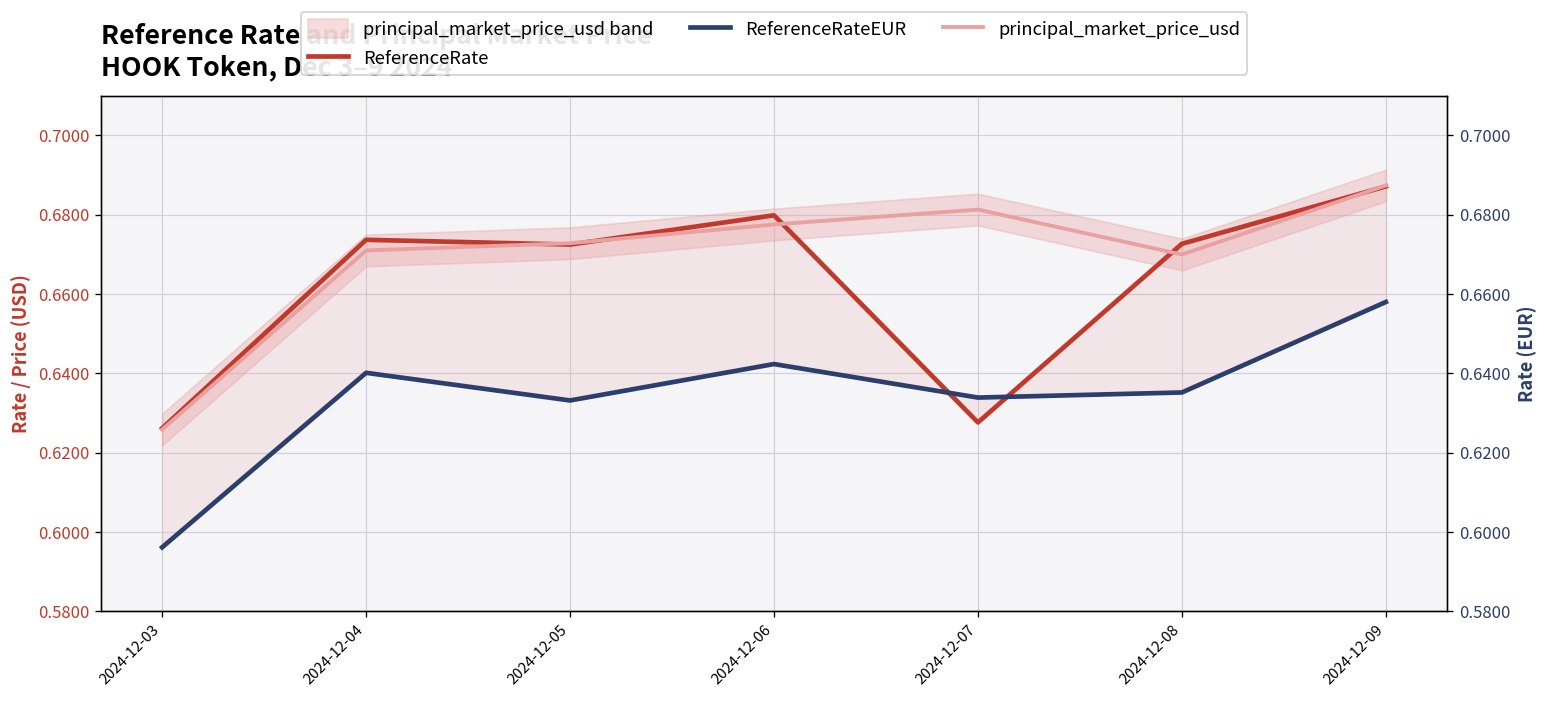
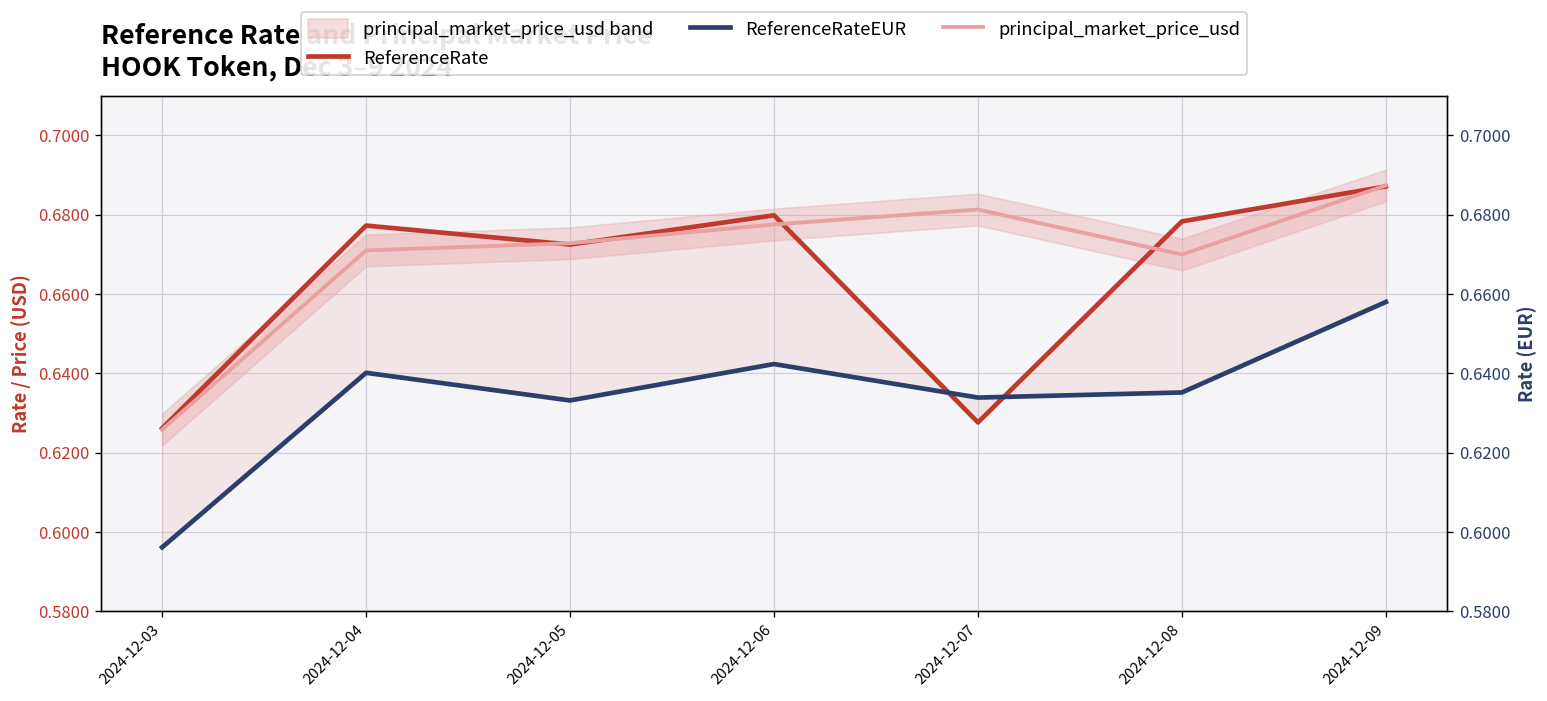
ReferenceRate, 2024-12-04: 0.674 -> 0.677
ReferenceRate, 2024-12-08: 0.673 -> 0.678
